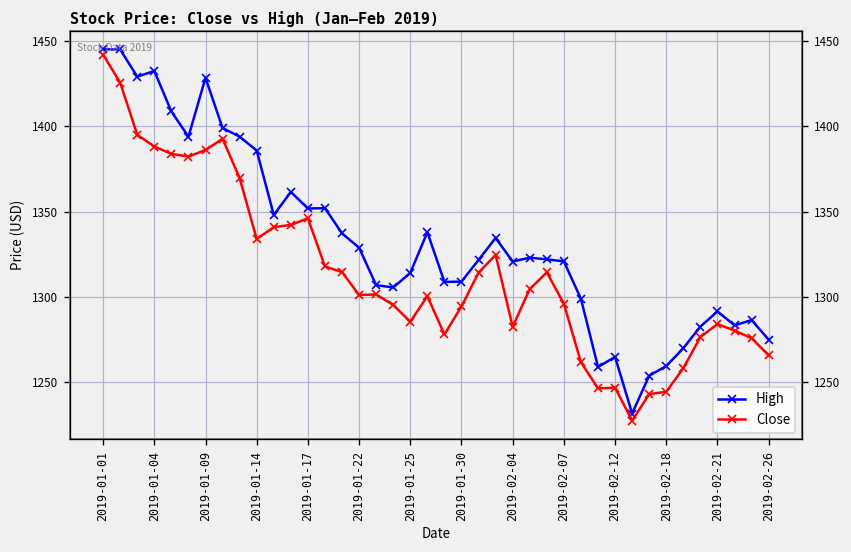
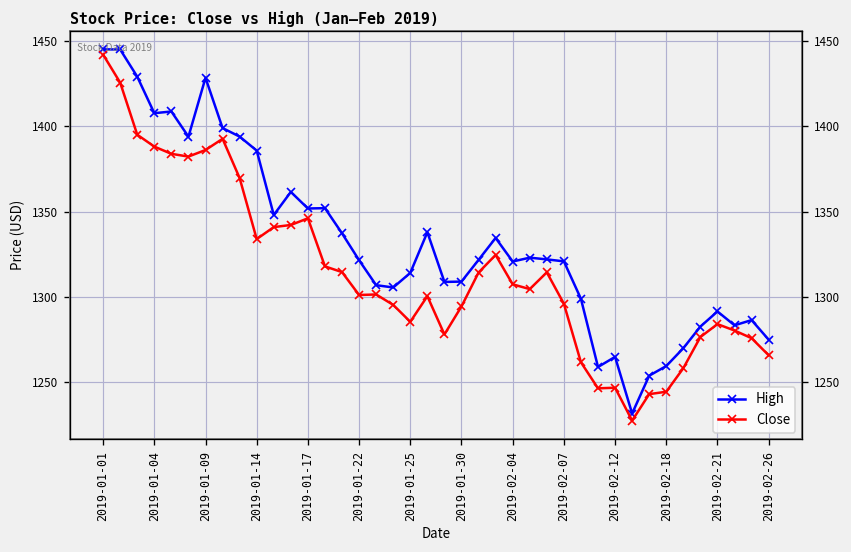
High, 2019-01-04: 1432 -> 1408
High, 2019-01-22: 1329 -> 1322
Close, 2019-02-04: 1283 -> 1307
